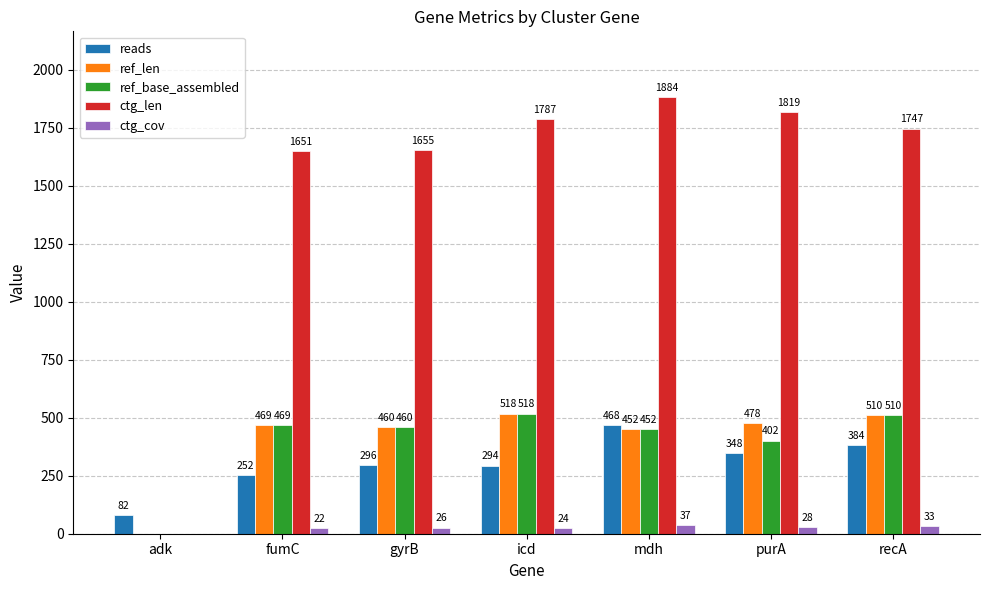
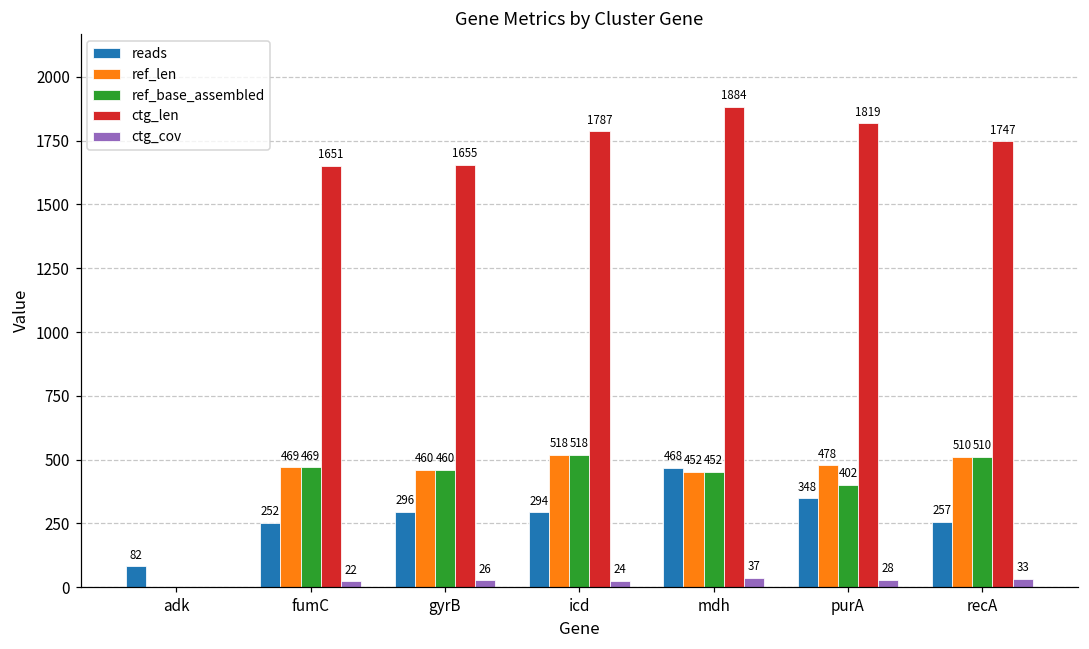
reads, recA: 384 -> 257
